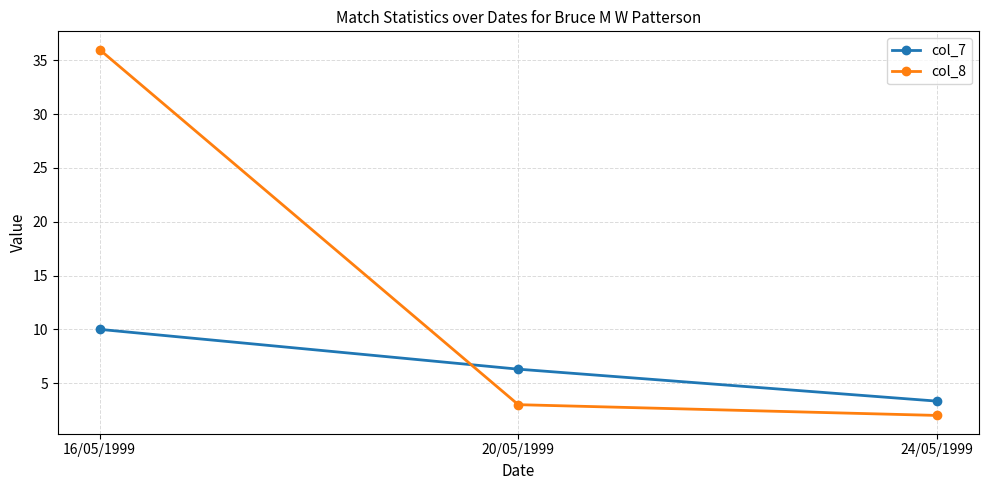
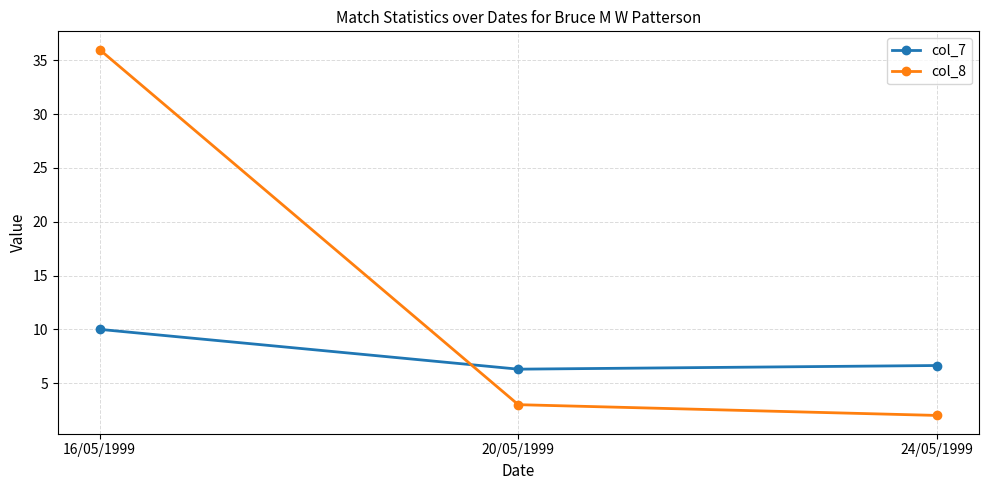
col_7, 24/05/1999: 3.3 -> 6.6
